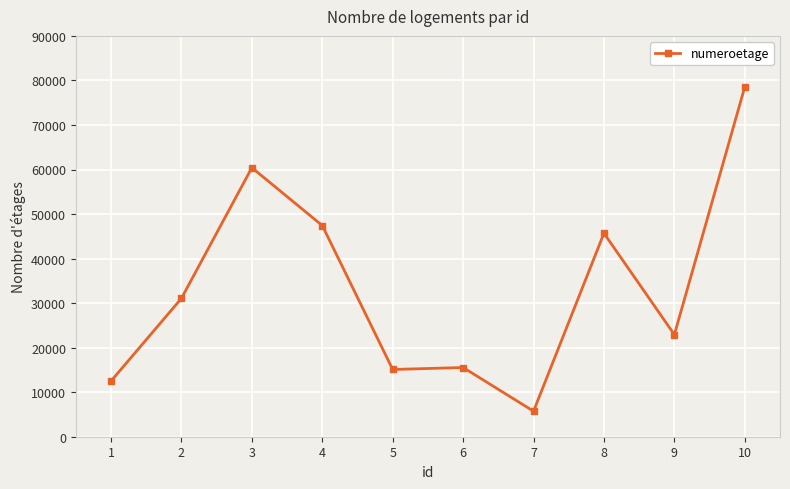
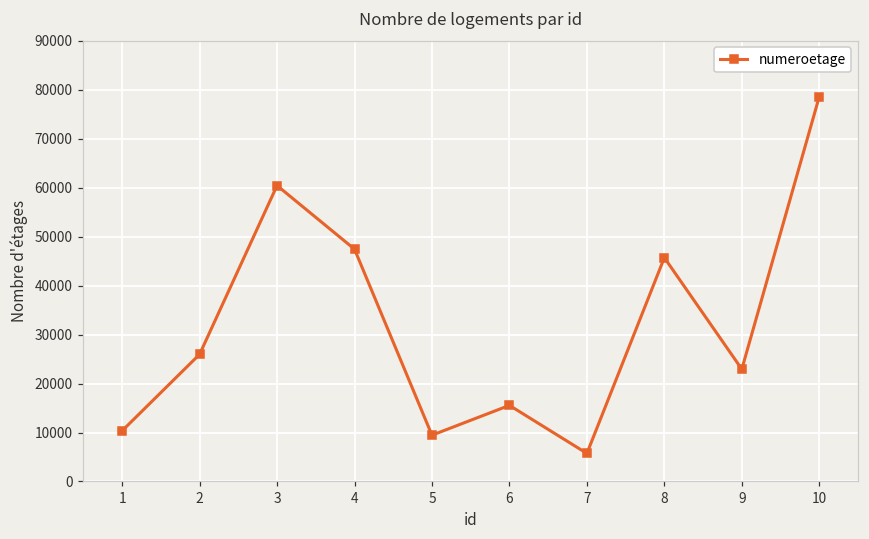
1: 13000 -> 10000
2: 31000 -> 26000
5: 15000 -> 9000
